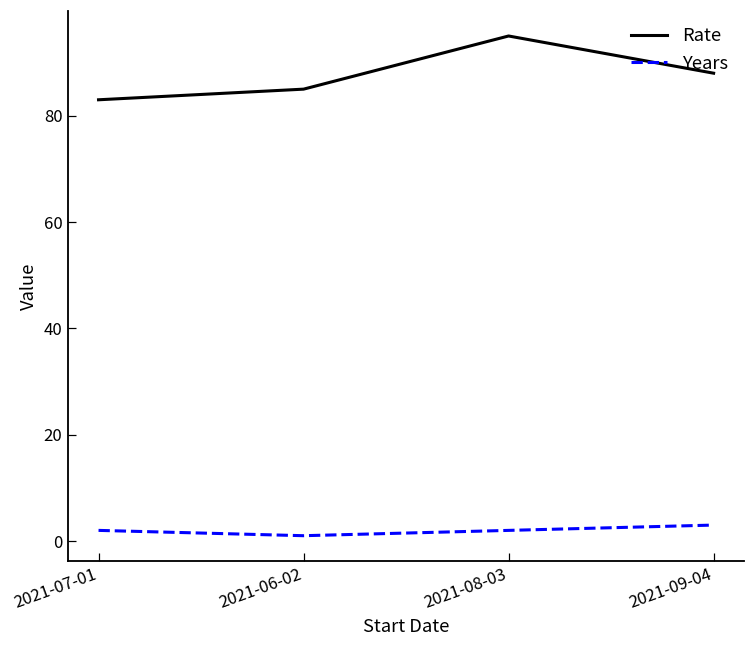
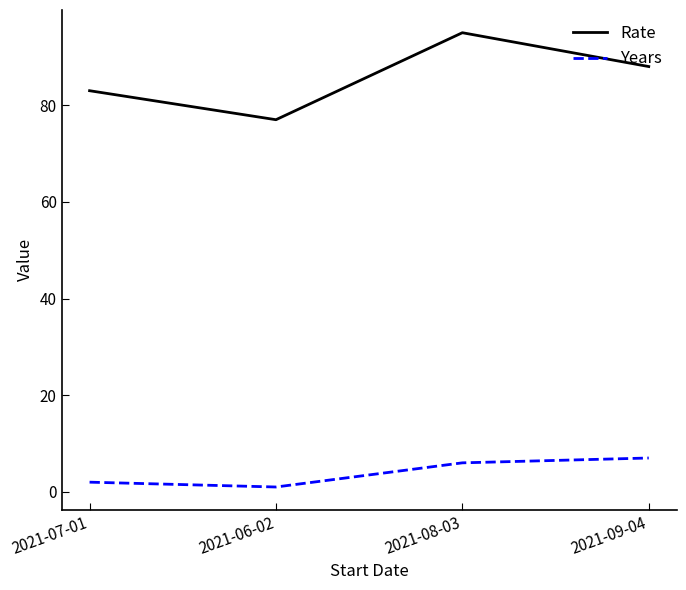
Rate, 2021-06-02: 85 -> 77
Years, 2021-08-03: 2 -> 6
Years, 2021-09-04: 3 -> 7
